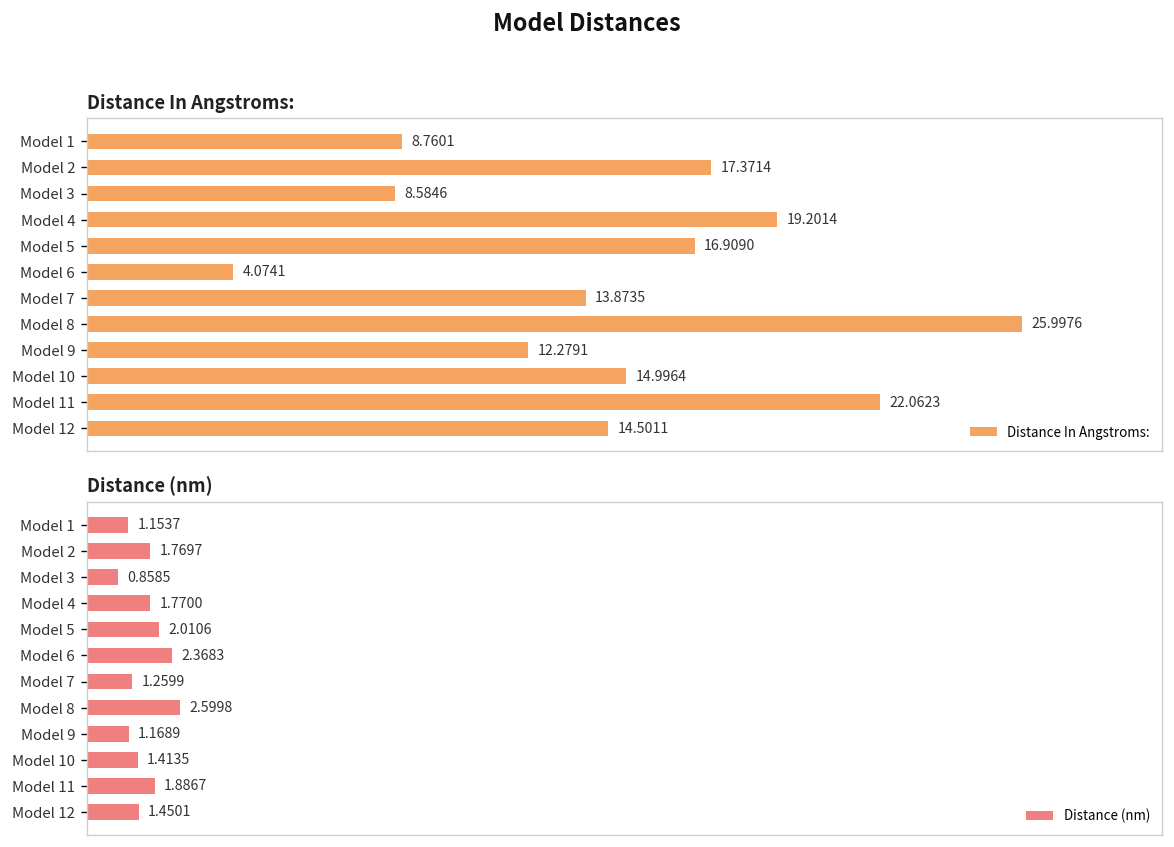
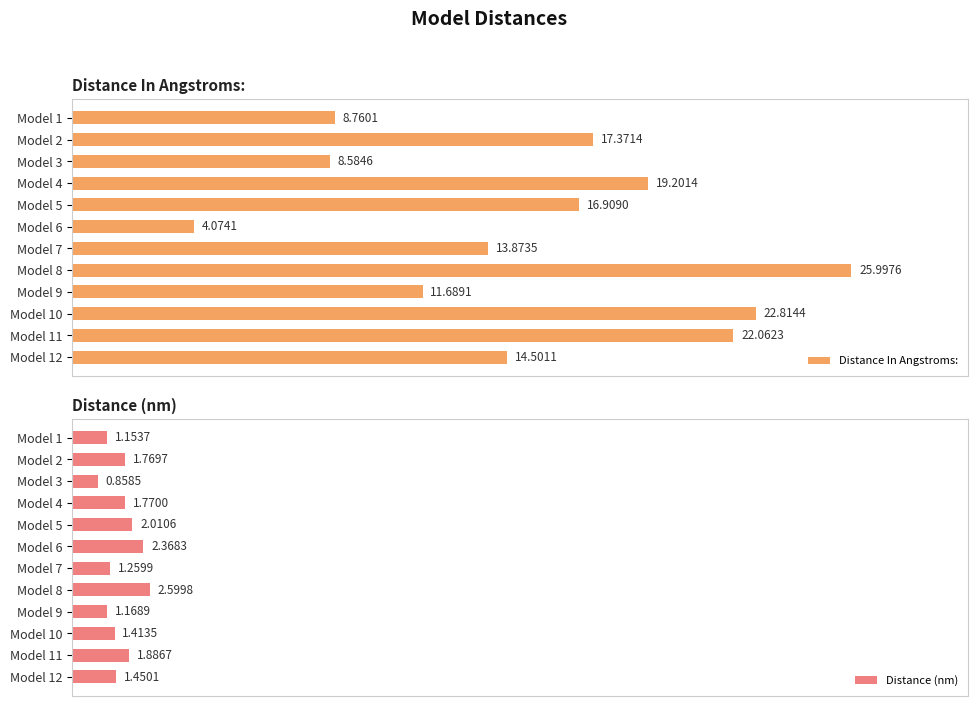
Distance In Angstroms:, Model 9: 12.2791 -> 11.6891
Distance In Angstroms:, Model 10: 14.9964 -> 22.8144
